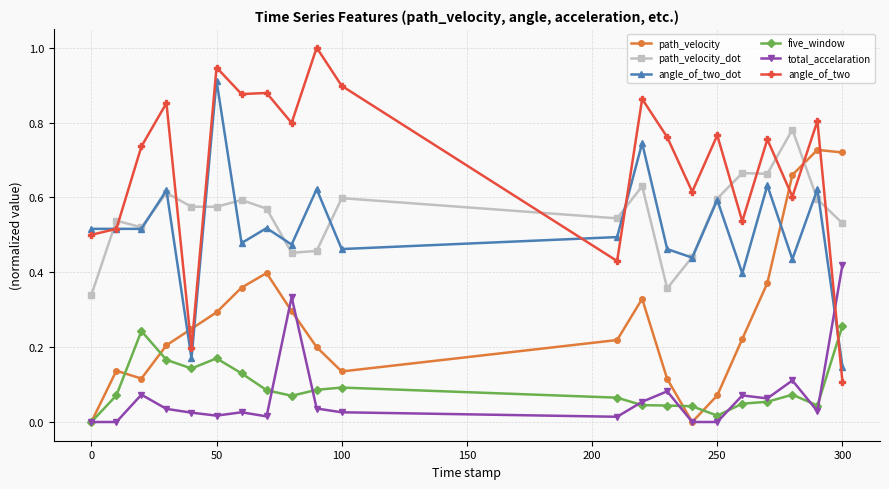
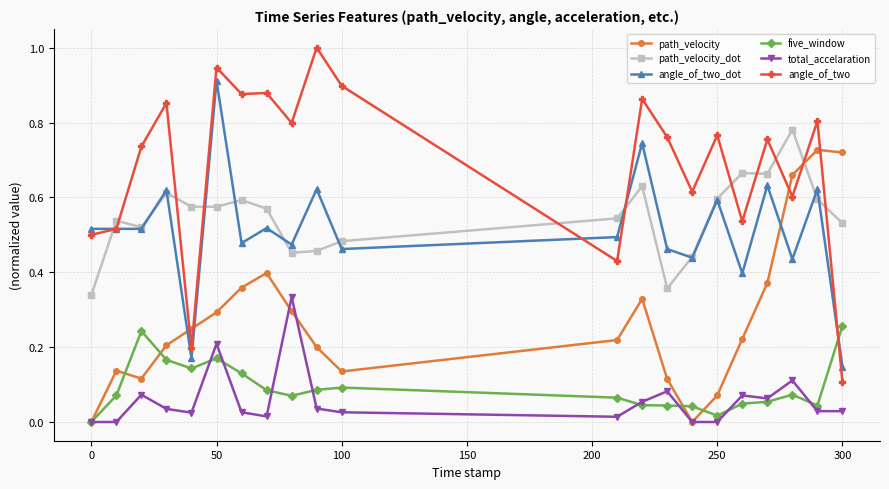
total_accelaration, 50: 0.02 -> 0.21
path_velocity_dot, 100: 0.60 -> 0.48
total_accelaration, 300: 0.42 -> 0.03
